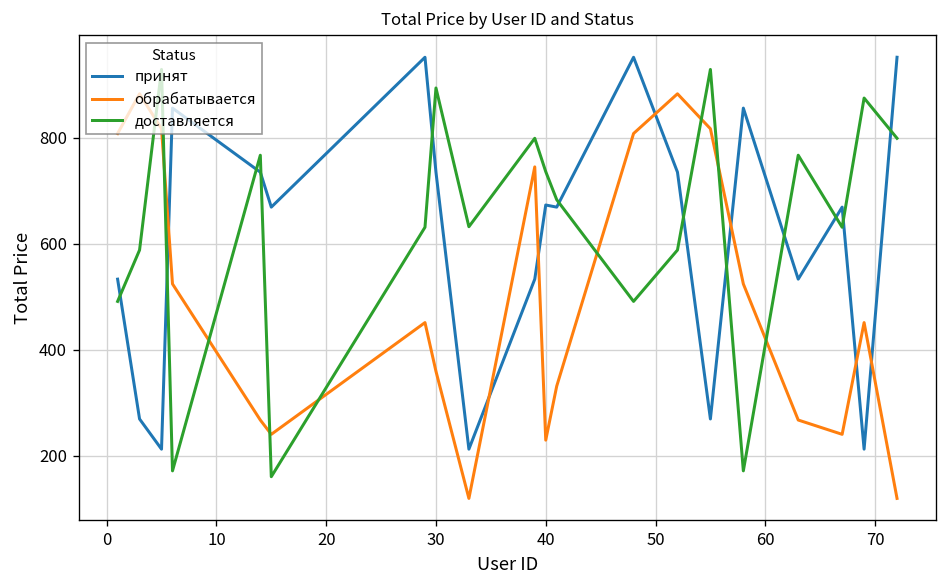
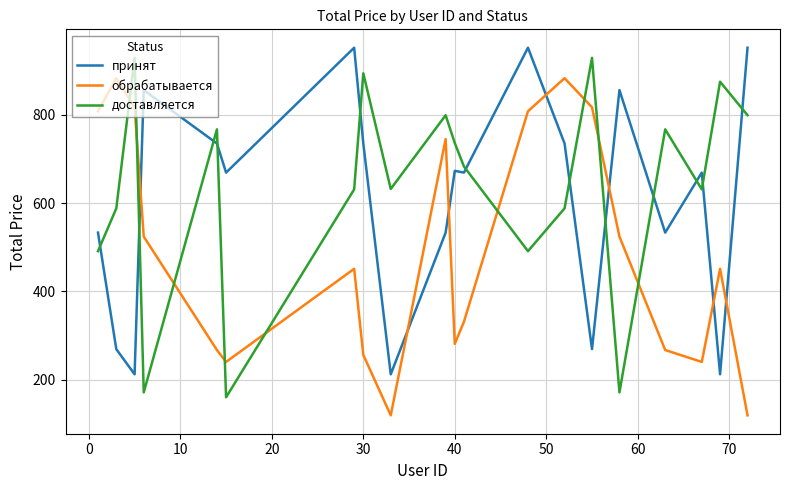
обрабатывается, 30: 360 -> 260
обрабатывается, 40: 230 -> 280
